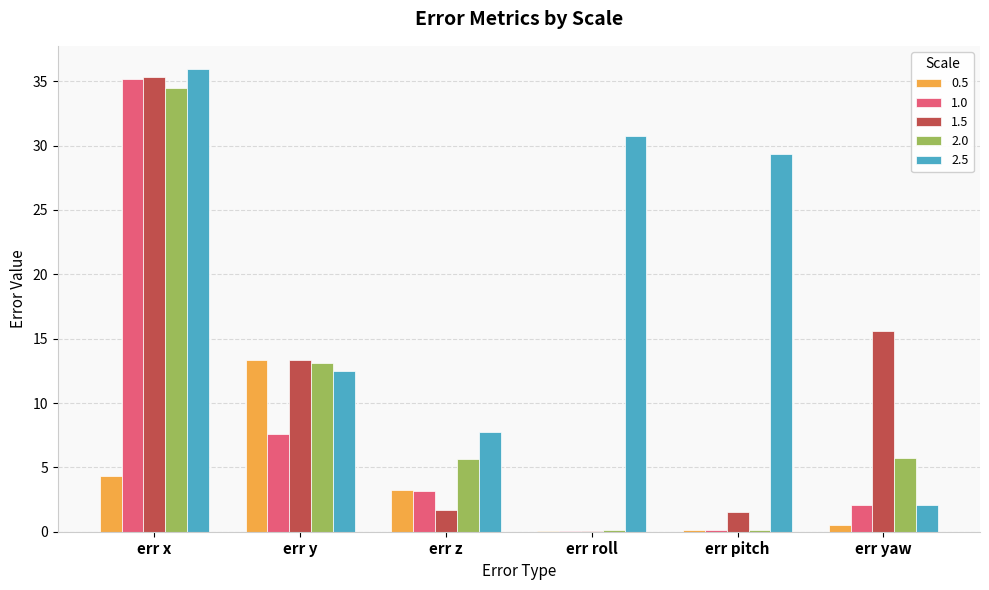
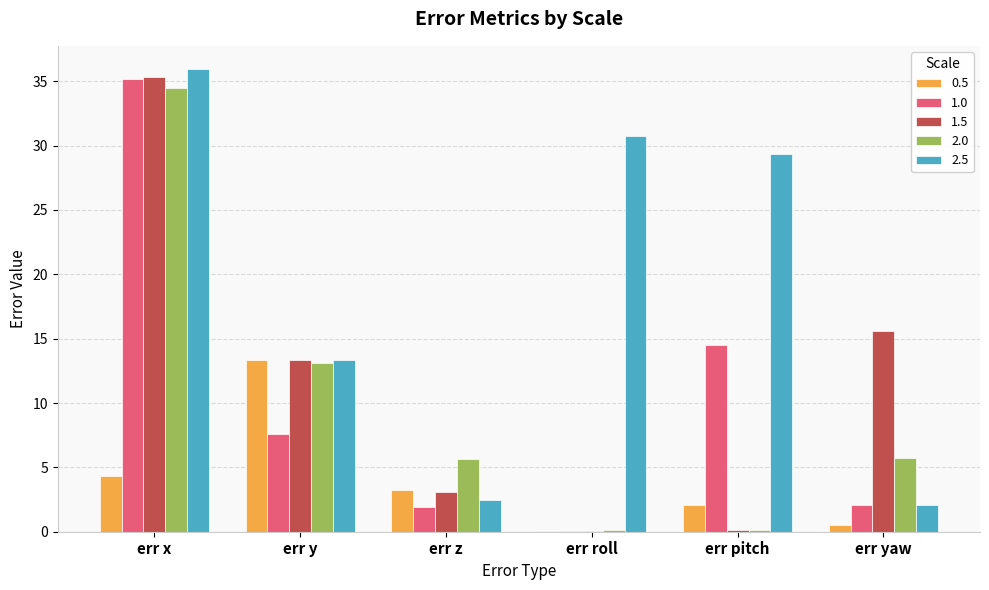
2.5, err y: 12.5 -> 13.3
1.0, err z: 3.1 -> 2.0
1.5, err z: 1.7 -> 3.1
2.5, err z: 7.8 -> 2.5
0.5, err pitch: 0.1 -> 2.0
1.0, err pitch: 0.1 -> 14.5
1.5, err pitch: 1.5 -> 0.1
